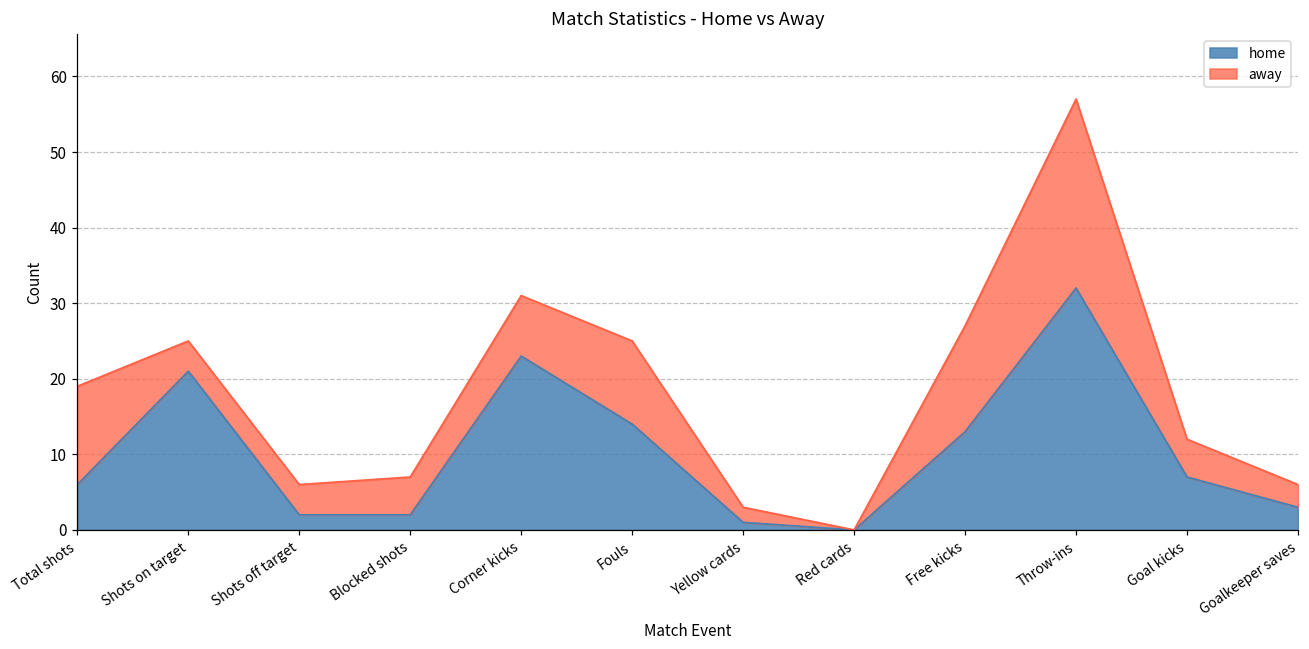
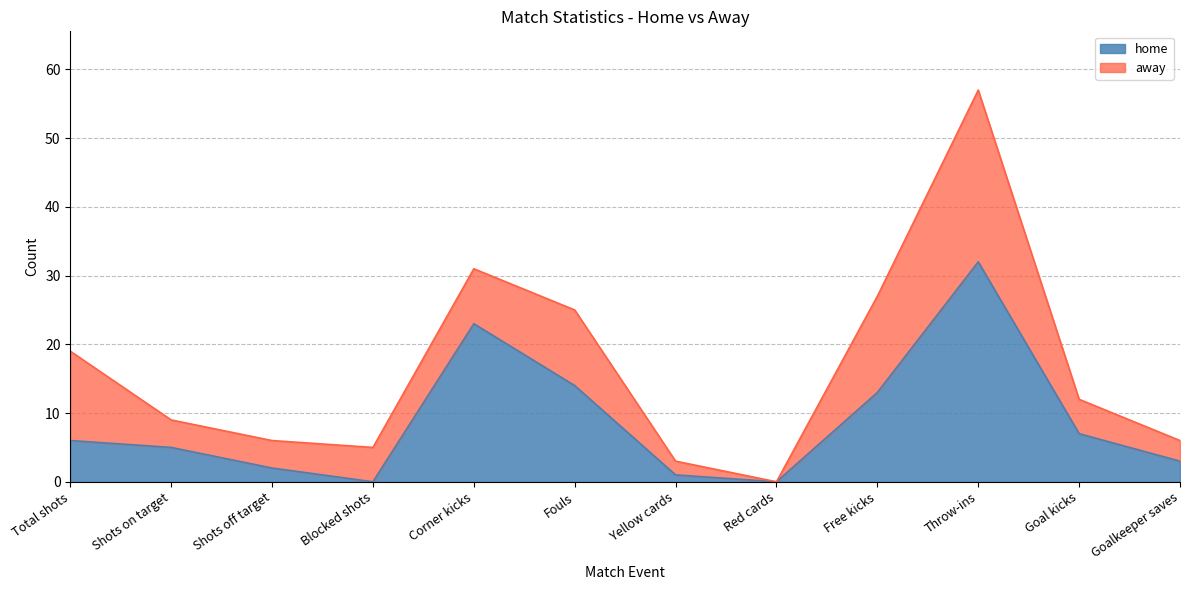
home, Shots on target: 21 -> 5
home, Blocked shots: 2 -> 0
